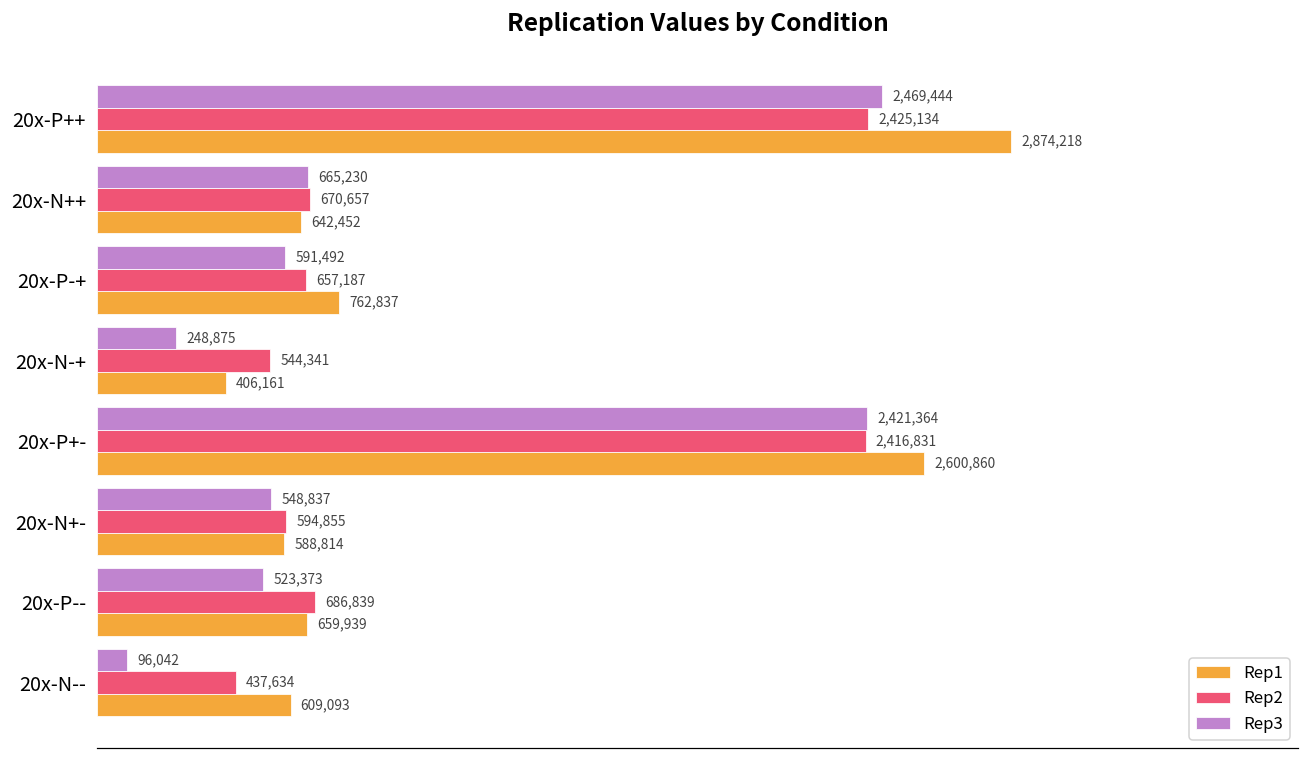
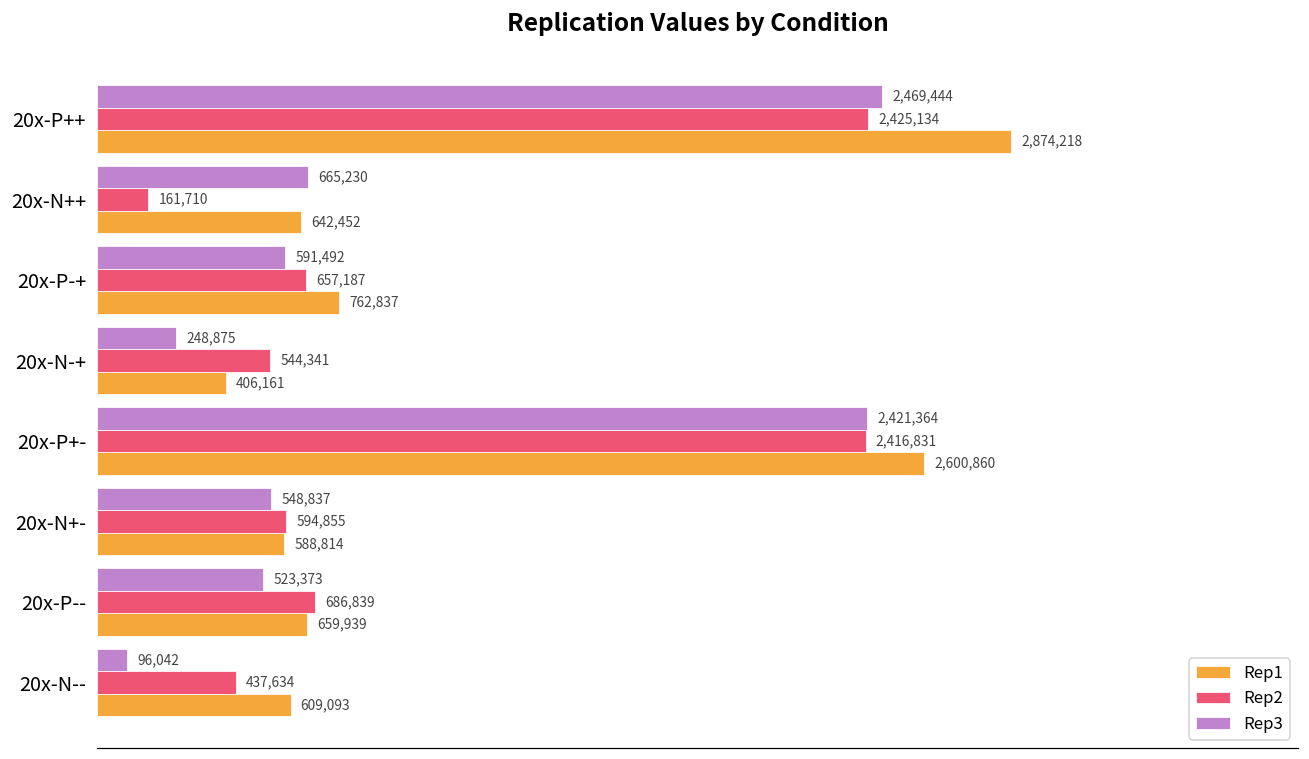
Rep2, 20x-N++: 670,657 -> 161,710
